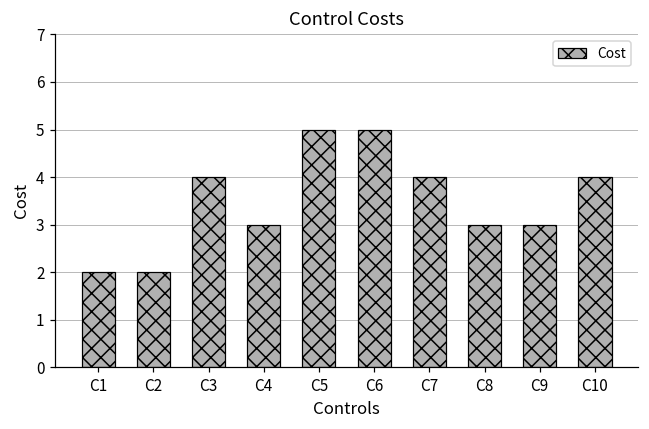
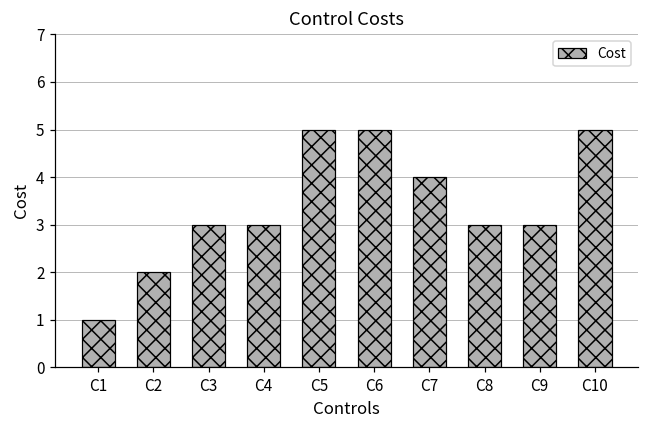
C1: 2 -> 1
C3: 4 -> 3
C10: 4 -> 5
